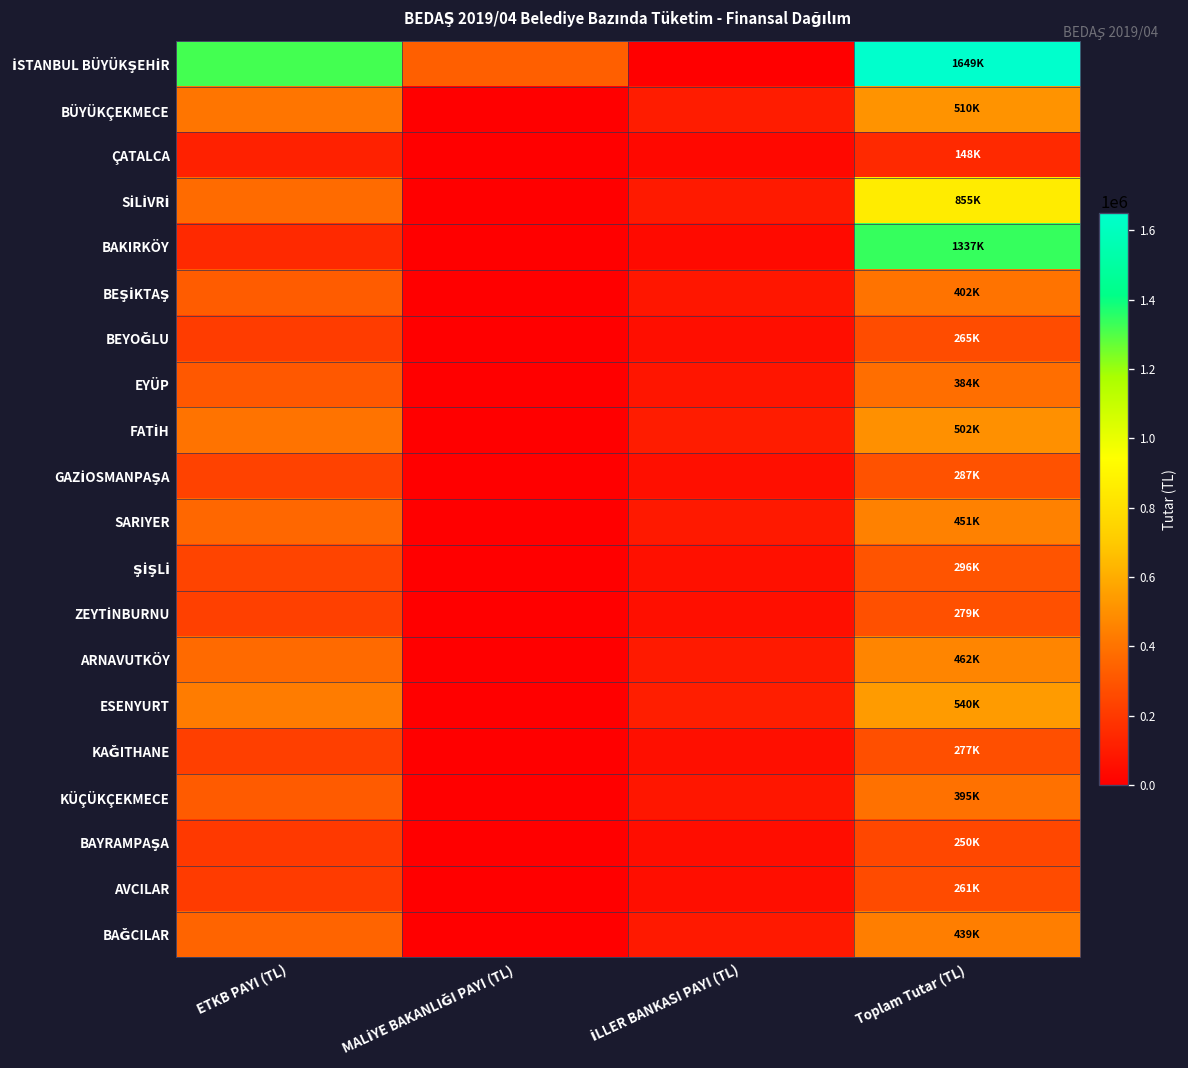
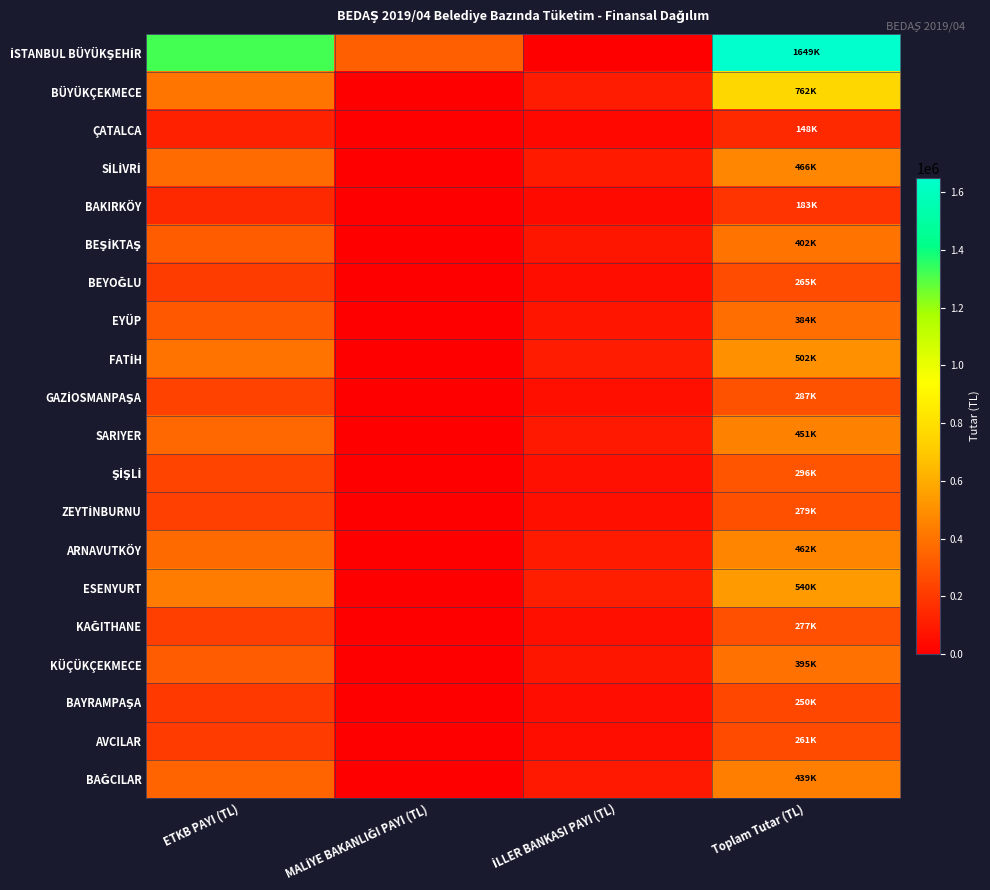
BÜYÜKÇEKMECE, Toplam Tutar (TL): 510K -> 762K
SİLİVRİ, Toplam Tutar (TL): 855K -> 466K
BAKIRKÖY, Toplam Tutar (TL): 1337K -> 183K
